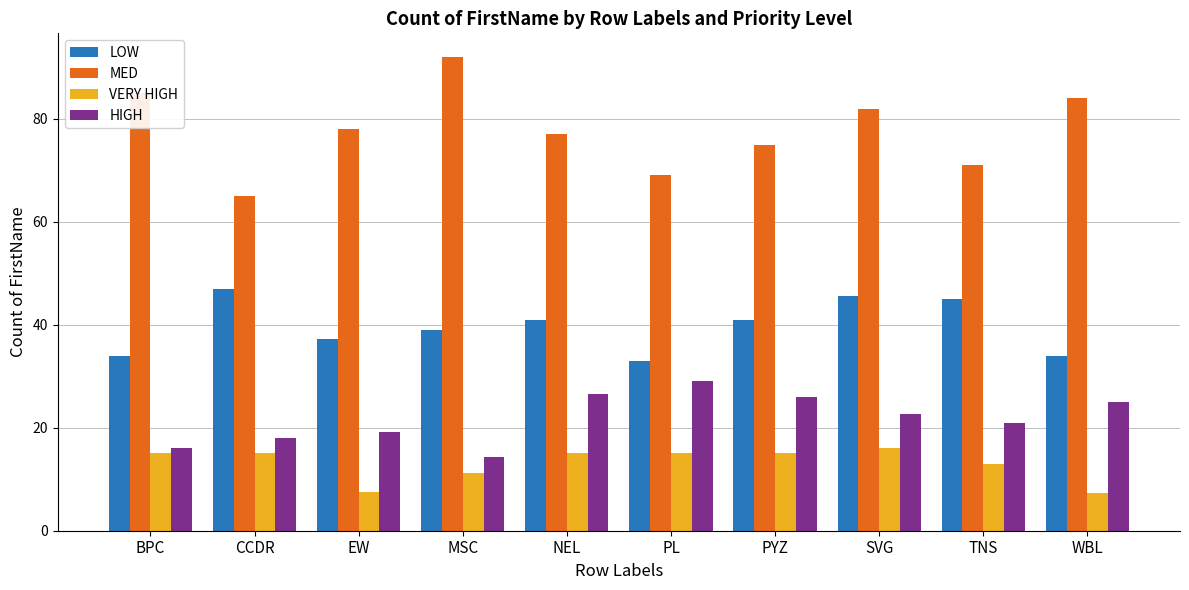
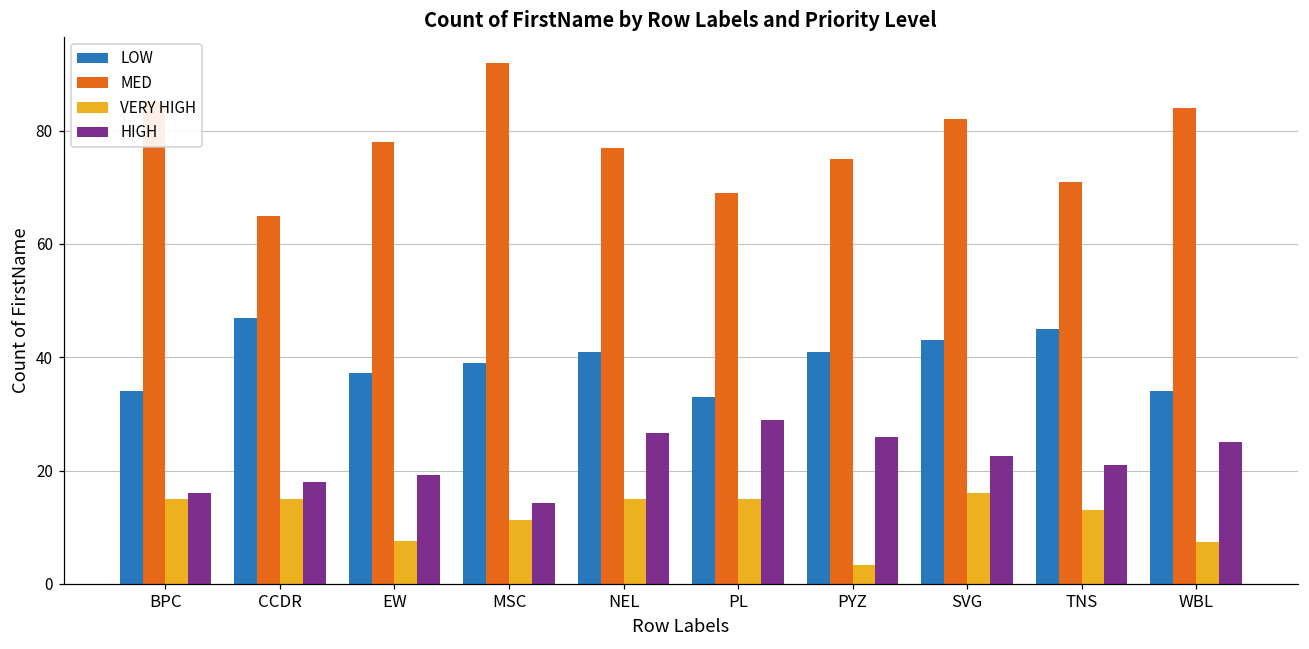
VERY HIGH, PYZ: 15 -> 3
LOW, SVG: 46 -> 43
